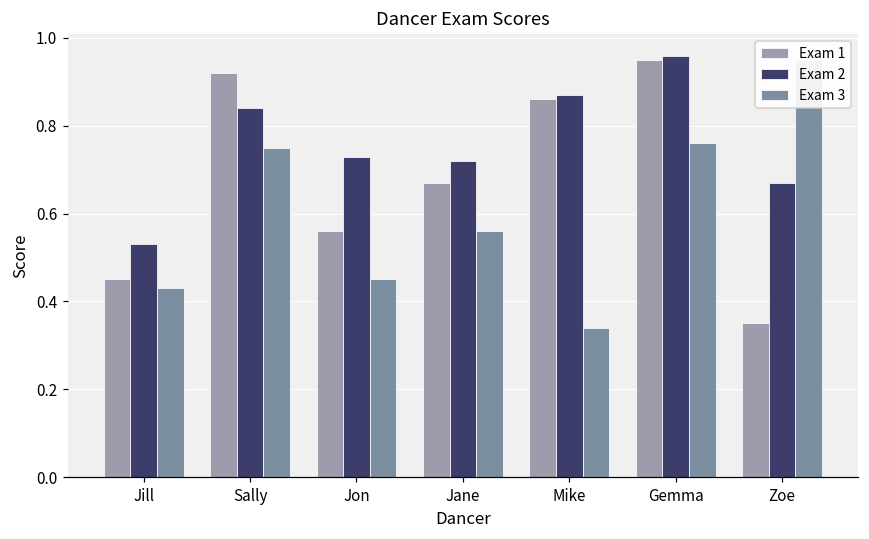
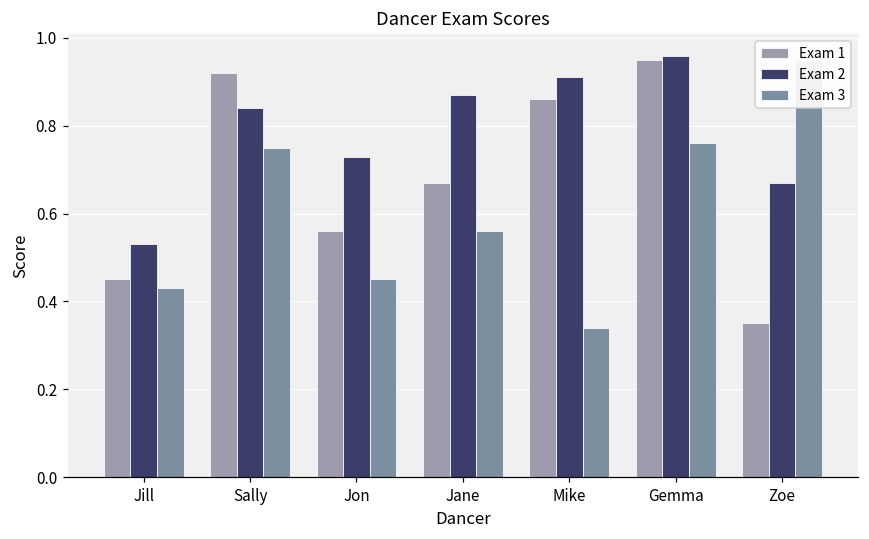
Exam 2, Jane: 0.72 -> 0.87
Exam 2, Mike: 0.87 -> 0.91
